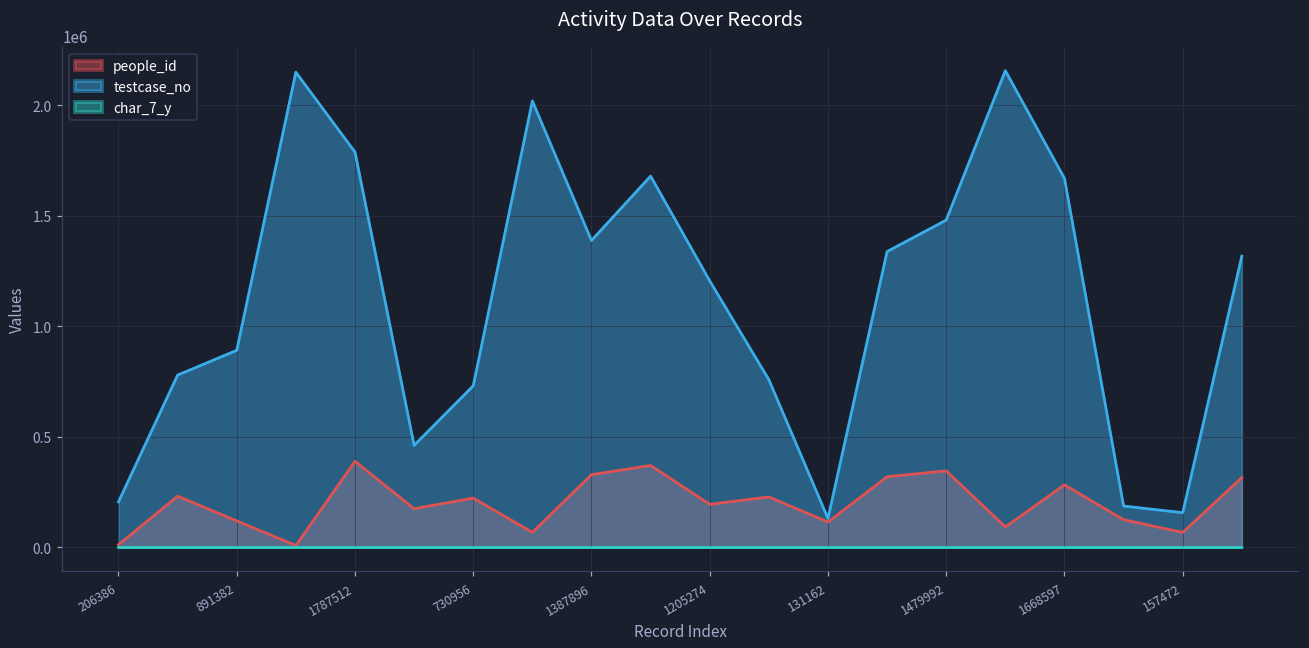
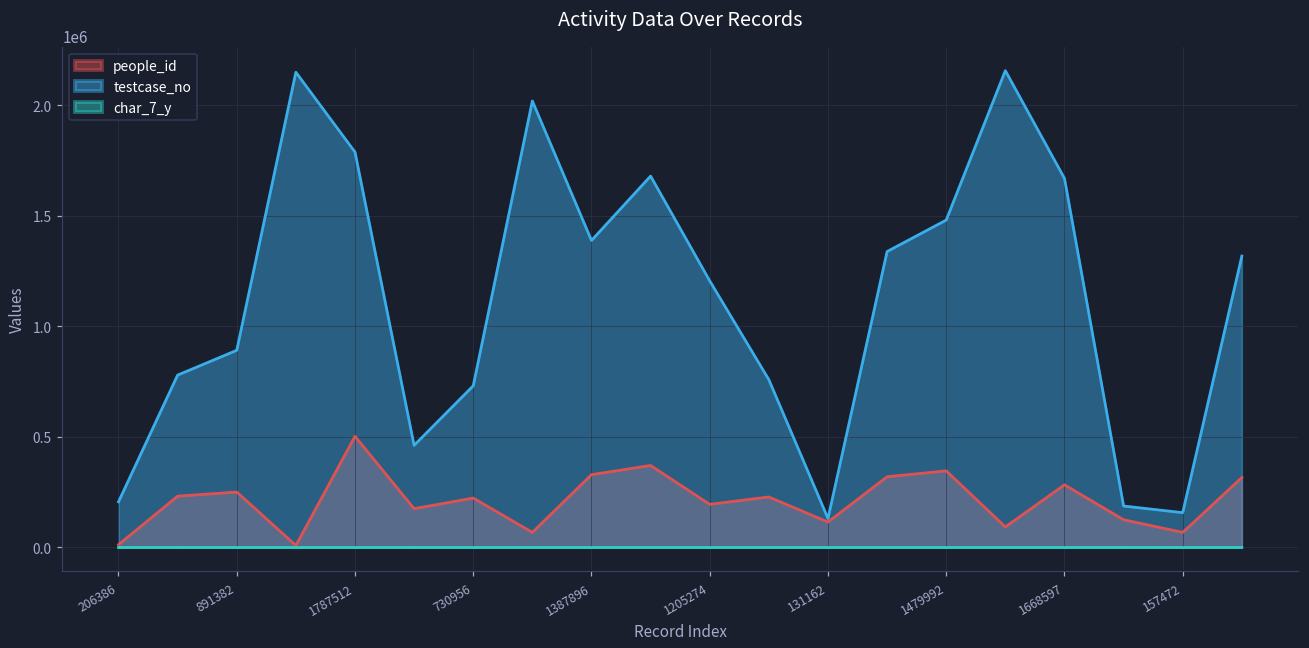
people_id, 891382: 120000 -> 250000
people_id, 1787512: 390000 -> 500000
